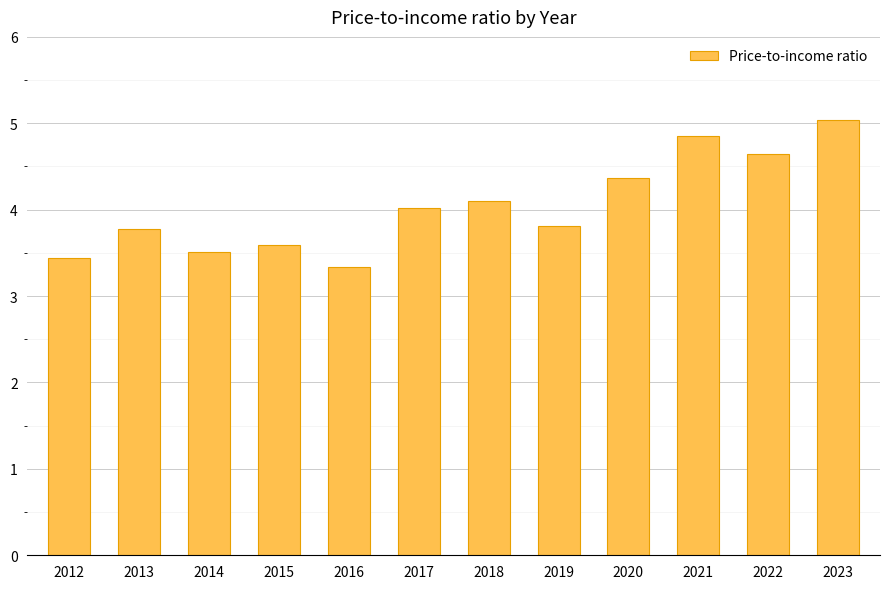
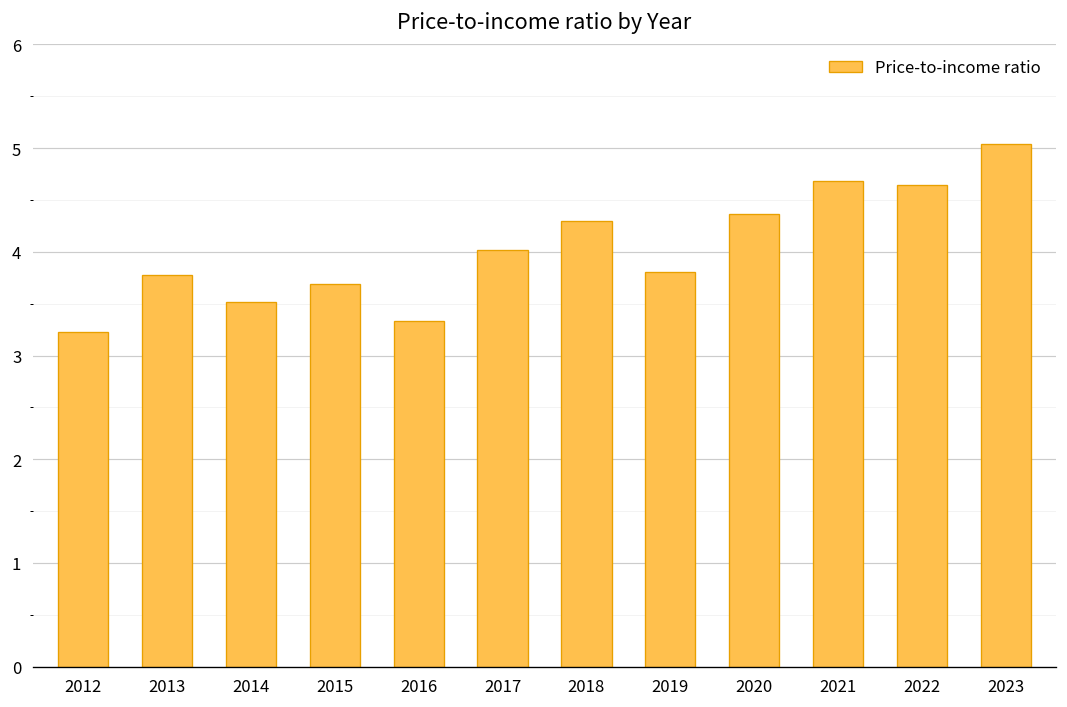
2012: 3.4 -> 3.2
2015: 3.6 -> 3.7
2018: 4.1 -> 4.3
2021: 4.8 -> 4.7
